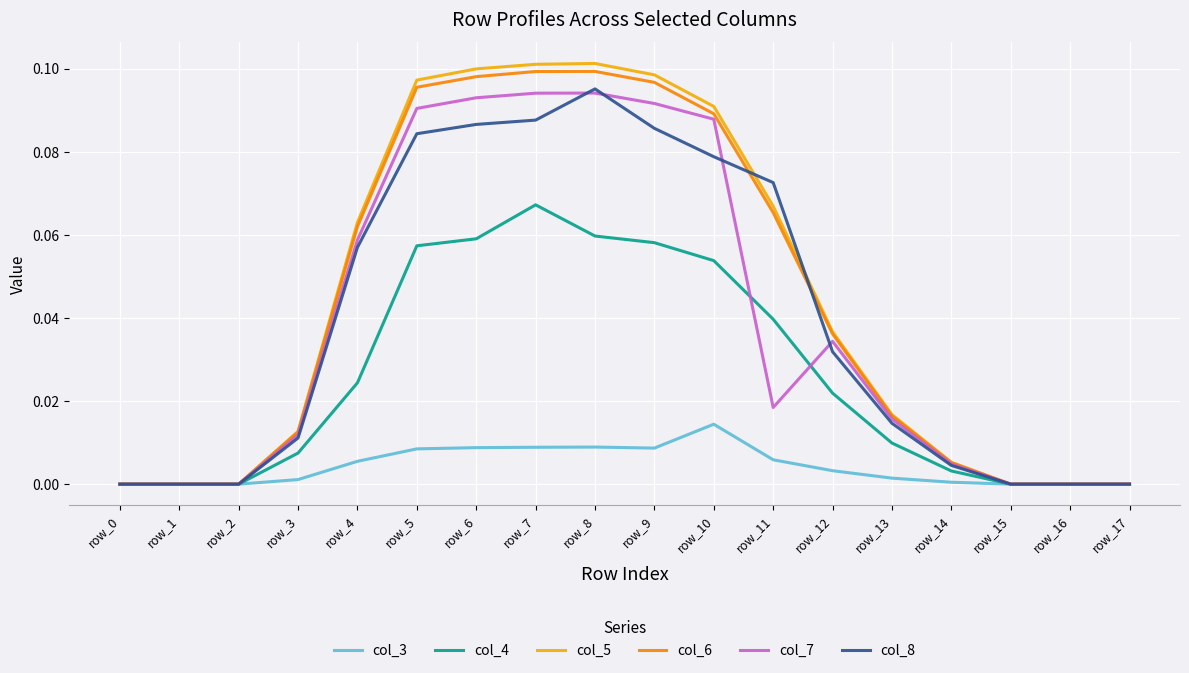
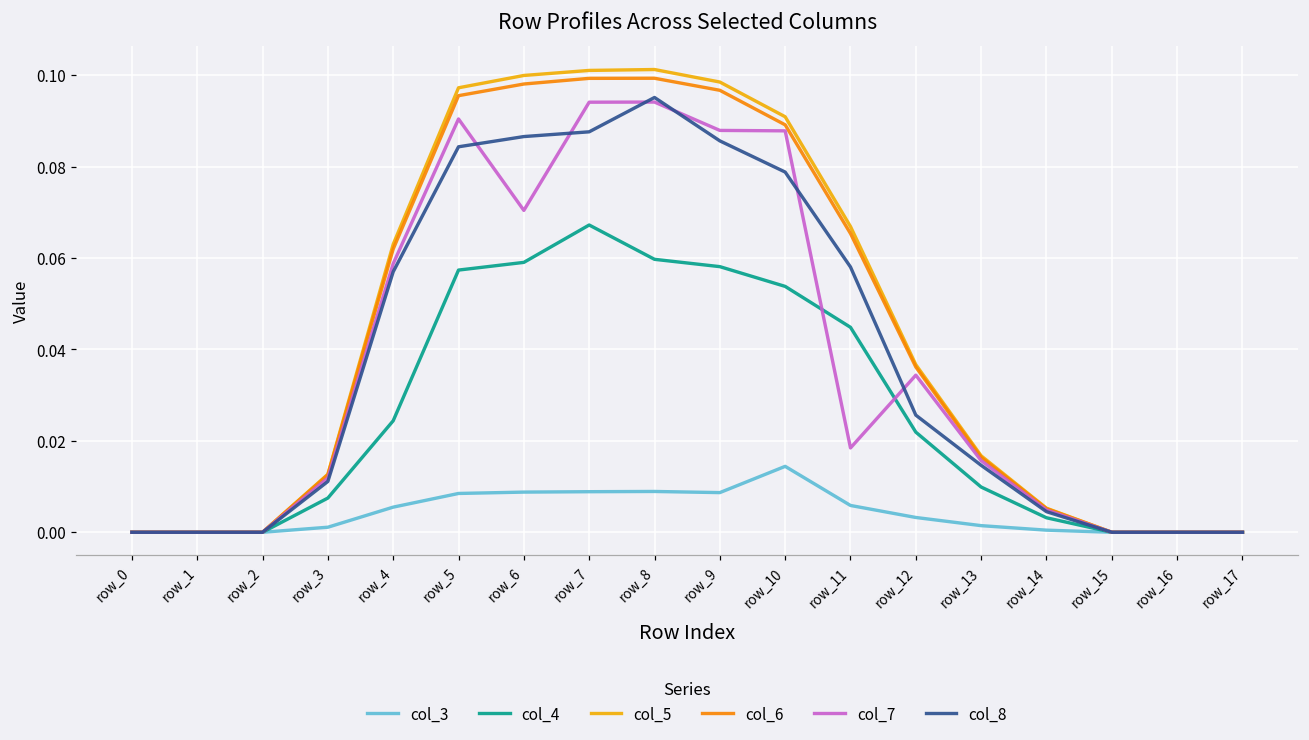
col_7, row_6: 0.093 -> 0.070
col_7, row_9: 0.092 -> 0.088
col_4, row_11: 0.040 -> 0.045
col_8, row_11: 0.073 -> 0.058
col_8, row_12: 0.032 -> 0.026
